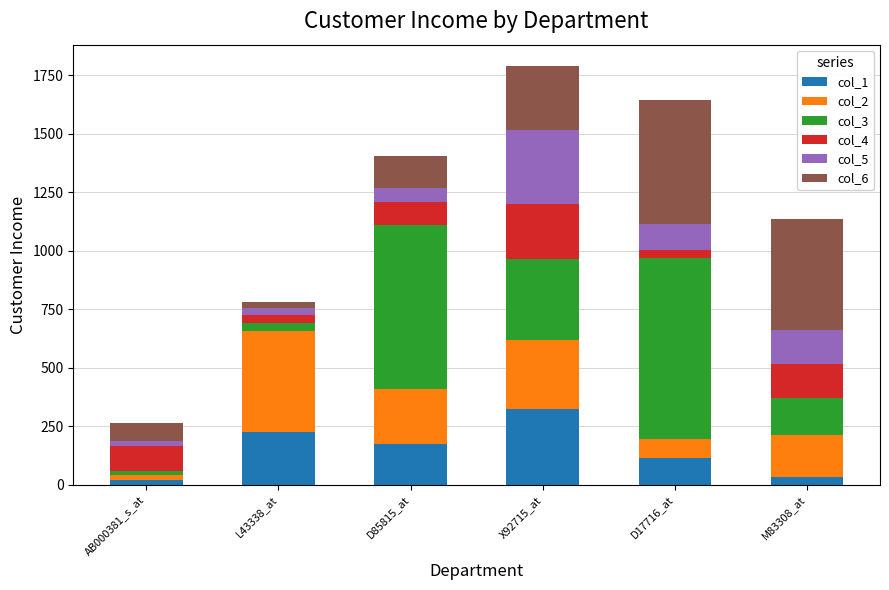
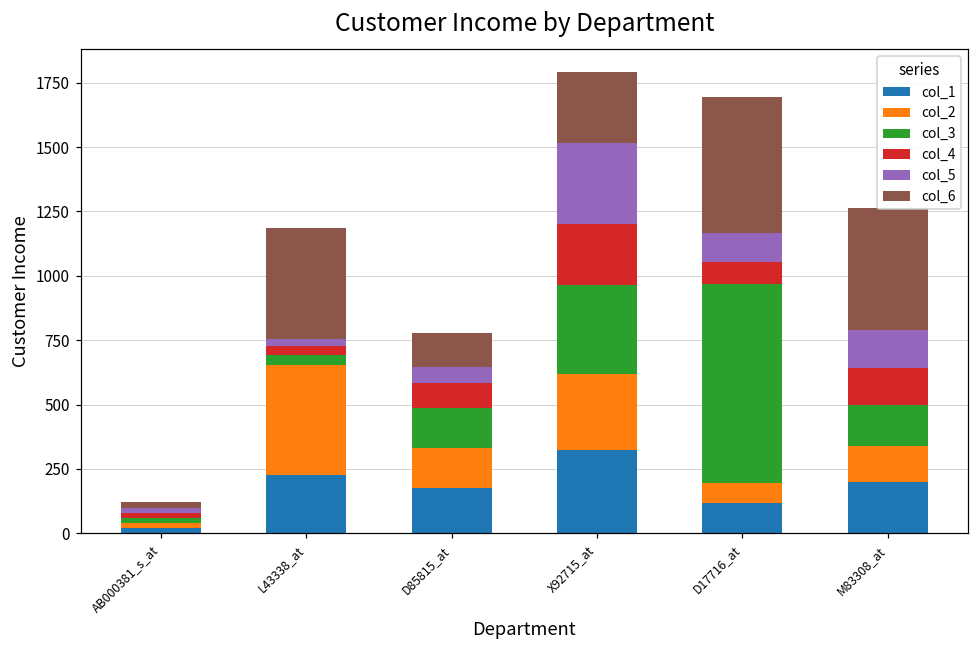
col_4, AB000381_s_at: 110 -> 20
col_6, AB000381_s_at: 80 -> 20
col_6, L43338_at: 30 -> 430
col_2, D85815_at: 230 -> 160
col_3, D85815_at: 700 -> 160
col_4, D17716_at: 30 -> 80
col_1, M83308_at: 30 -> 200
col_2, M83308_at: 180 -> 140
